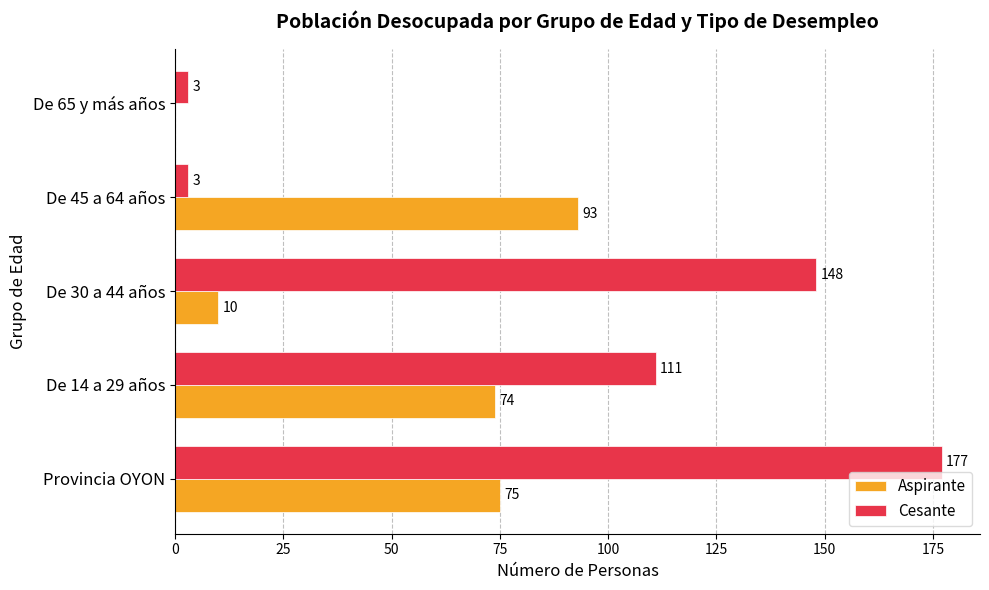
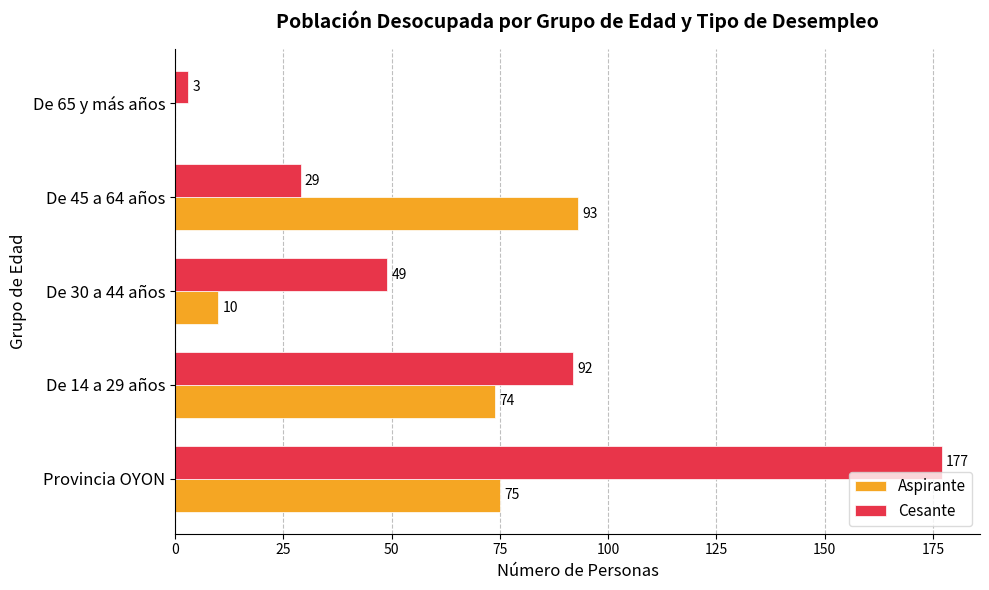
Cesante, De 45 a 64 años: 3 -> 29
Cesante, De 30 a 44 años: 148 -> 49
Cesante, De 14 a 29 años: 111 -> 92
